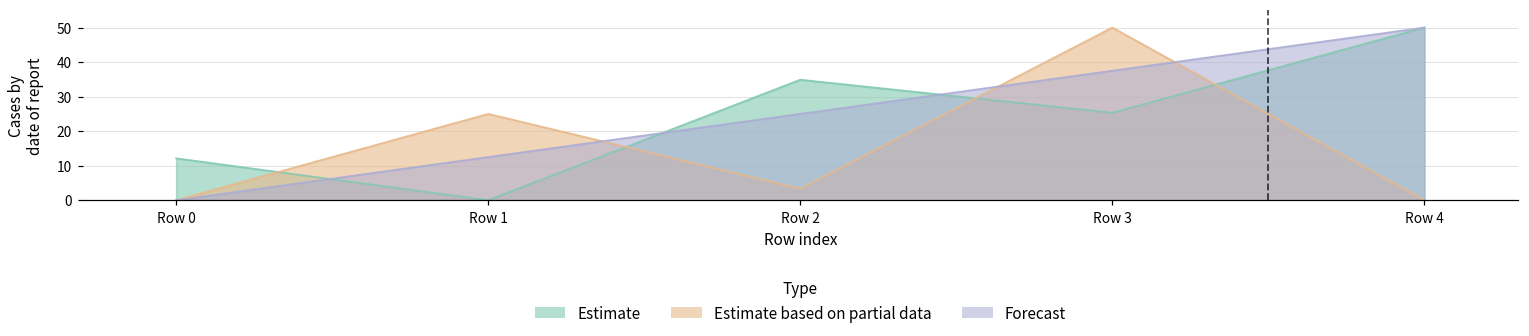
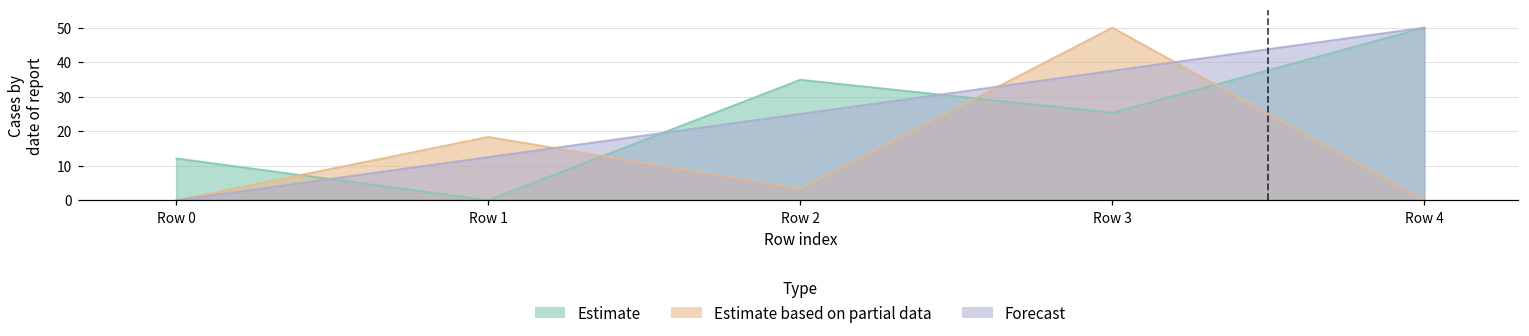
Estimate based on partial data, Row 1: 25 -> 18
